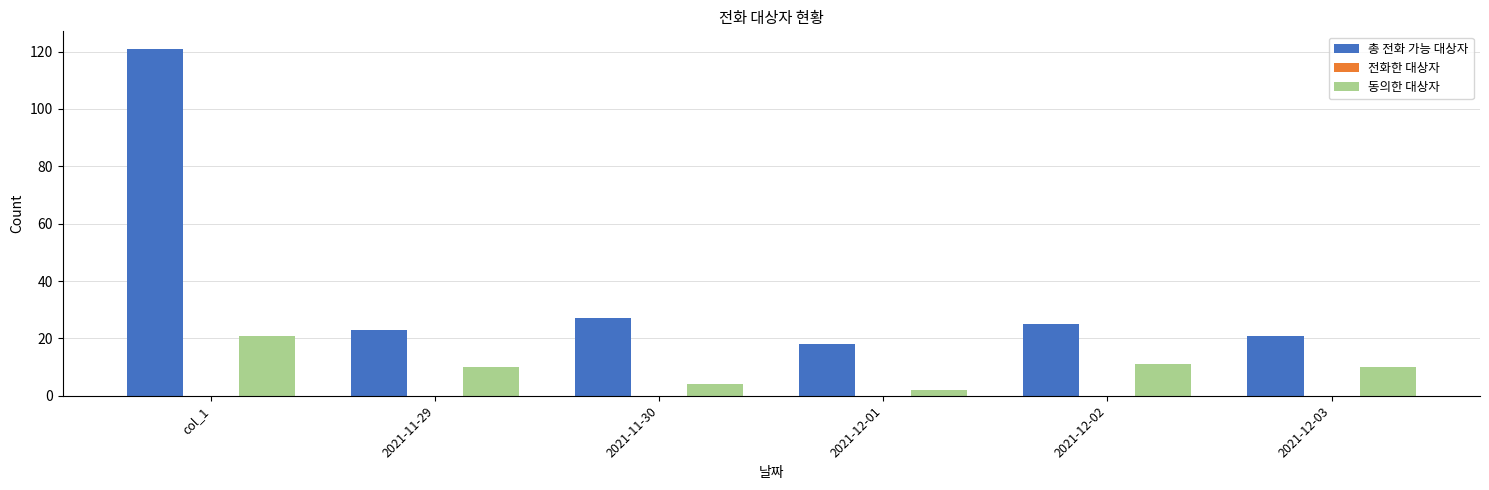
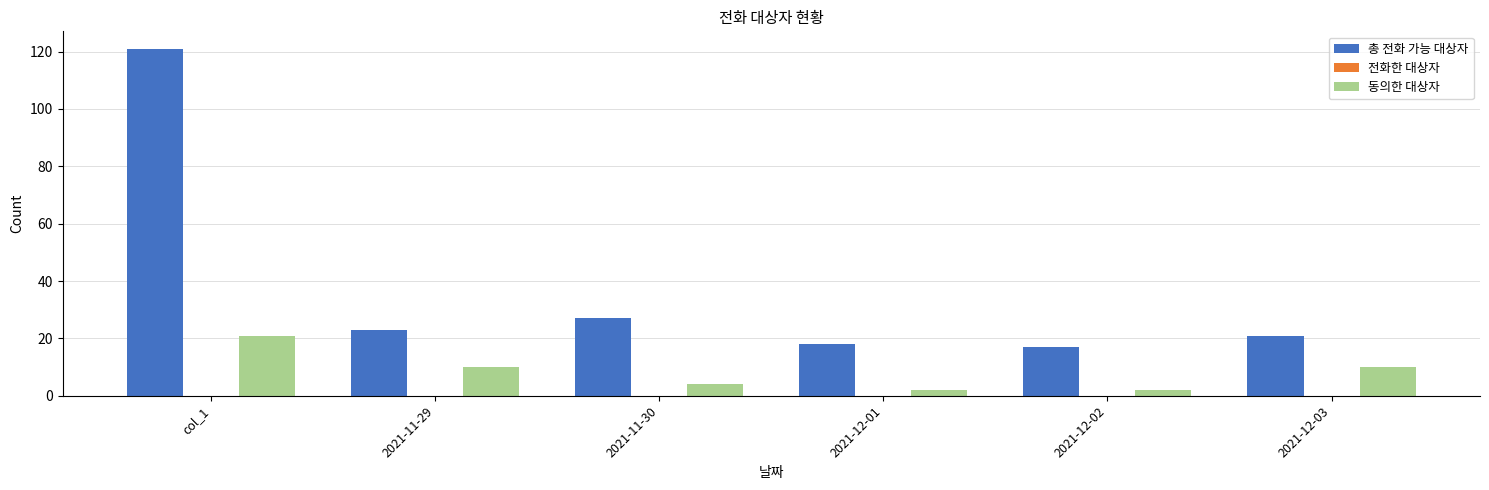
총 전화 가능 대상자, 2021-12-02: 25 -> 17
동의한 대상자, 2021-12-02: 11 -> 2
